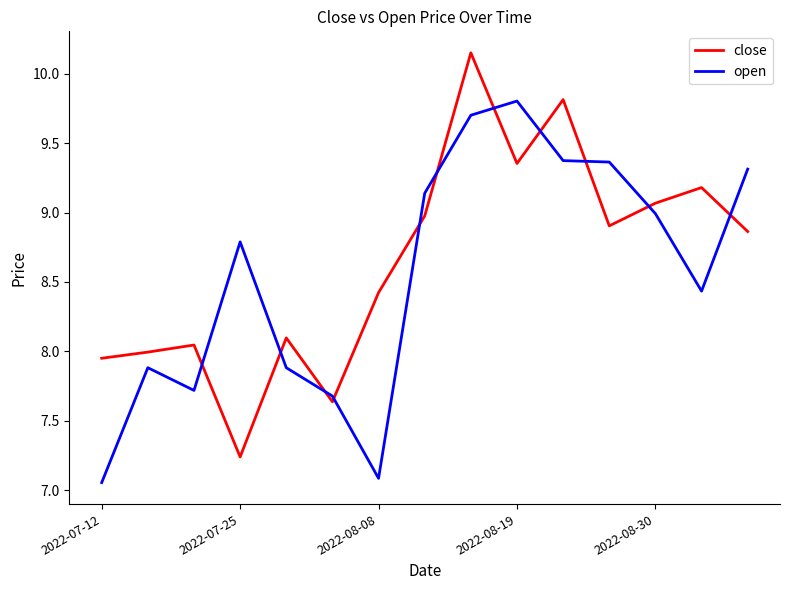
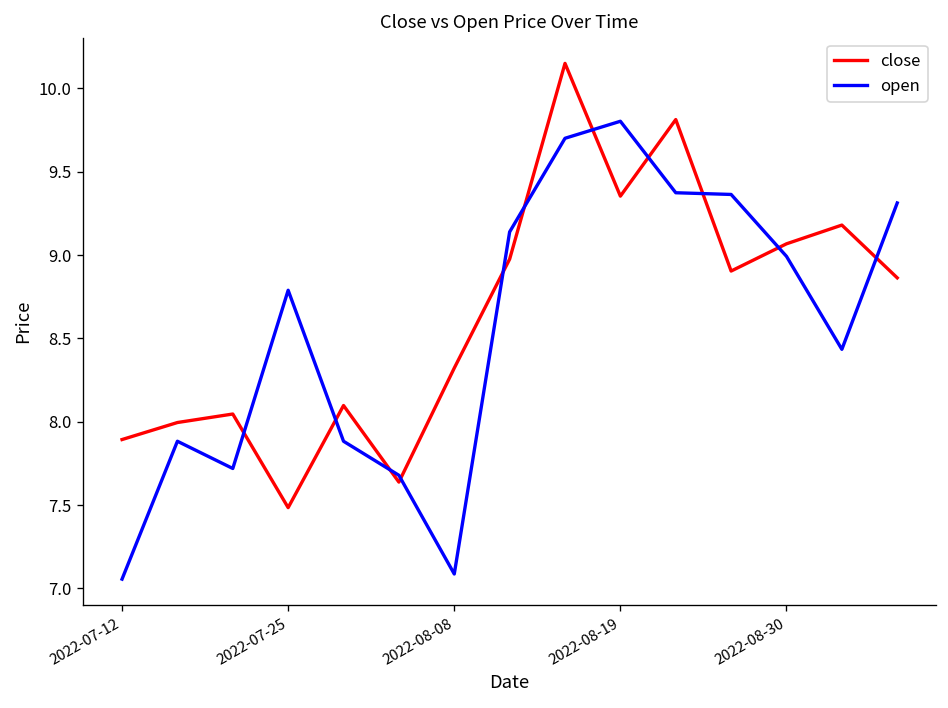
close, 2022-07-12: 7.95 -> 7.89
close, 2022-07-25: 7.24 -> 7.48
close, 2022-08-08: 8.42 -> 8.32
